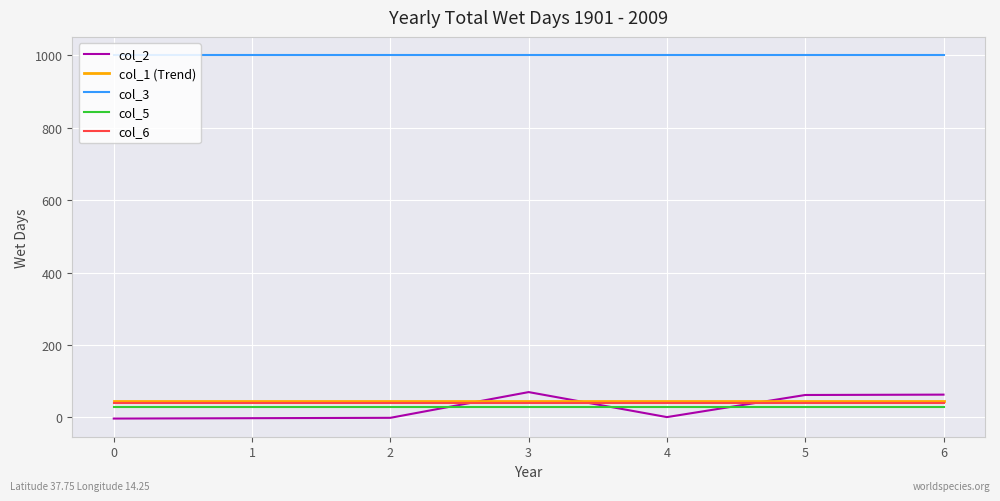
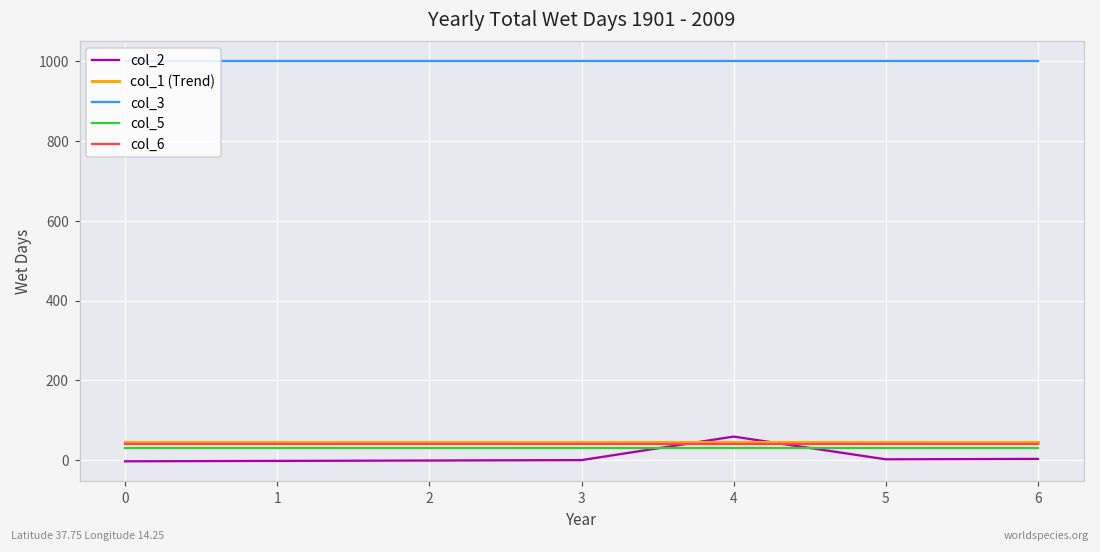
col_2, 3: 70 -> 0
col_2, 4: 0 -> 60
col_2, 5: 60 -> 0
col_2, 6: 60 -> 0
